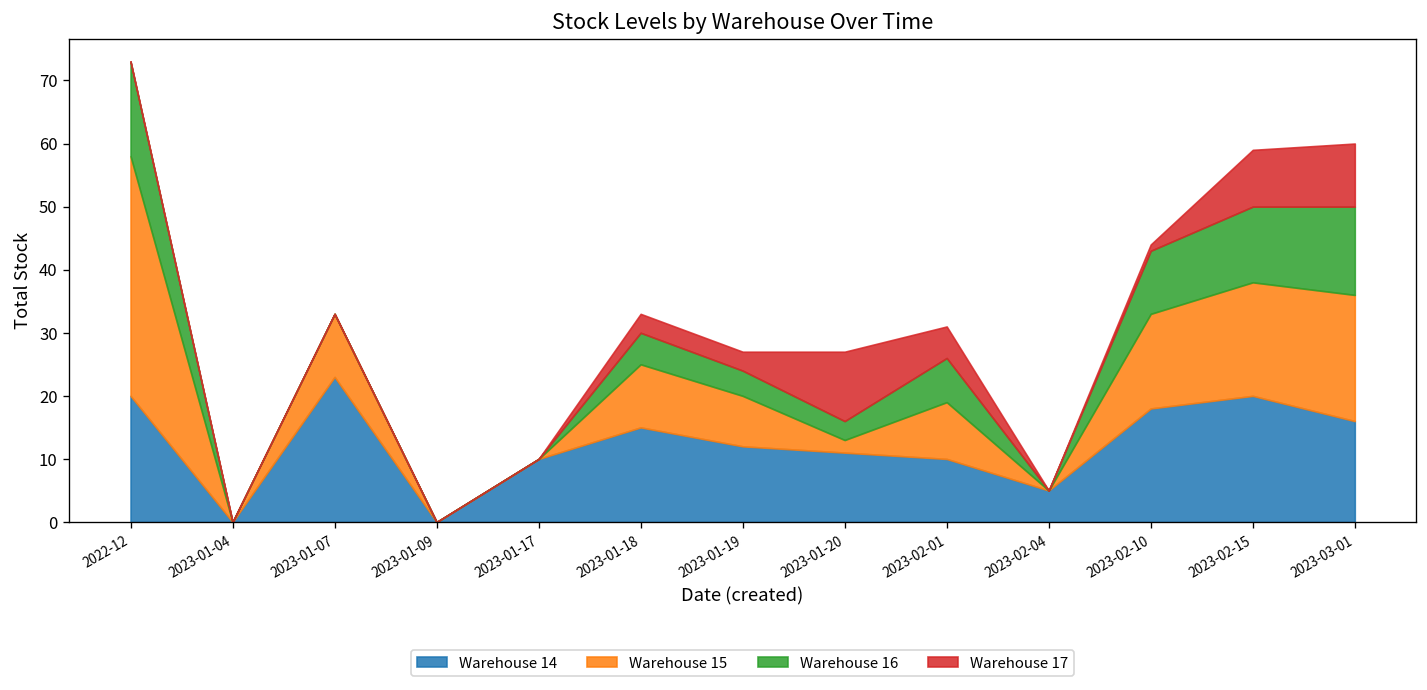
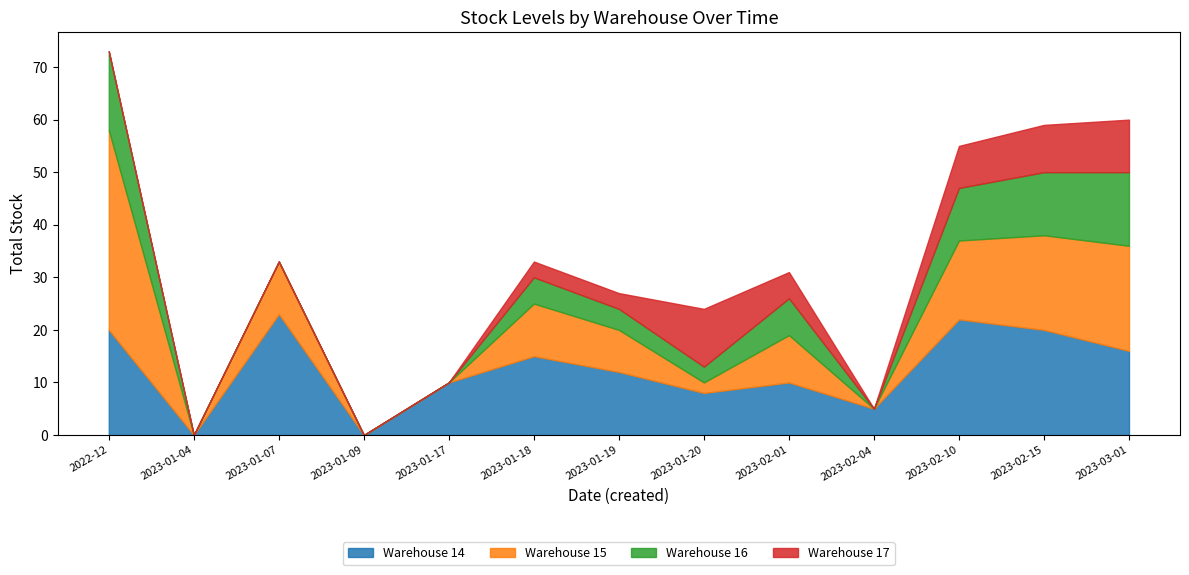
Warehouse 14, 2023-01-20: 11 -> 8
Warehouse 14, 2023-02-10: 18 -> 22
Warehouse 17, 2023-02-10: 1 -> 8
